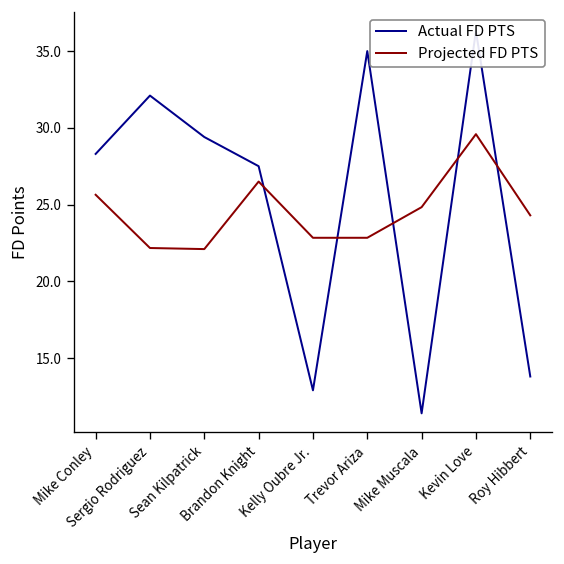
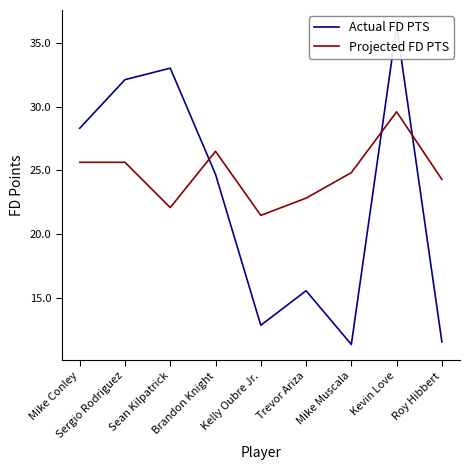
Projected FD PTS, Sergio Rodriguez: 22.2 -> 25.6
Actual FD PTS, Sean Kilpatrick: 29.4 -> 33.0
Actual FD PTS, Brandon Knight: 27.5 -> 24.7
Projected FD PTS, Kelly Oubre Jr.: 22.8 -> 21.5
Actual FD PTS, Trevor Ariza: 35.0 -> 15.6
Actual FD PTS, Roy Hibbert: 13.8 -> 11.6
